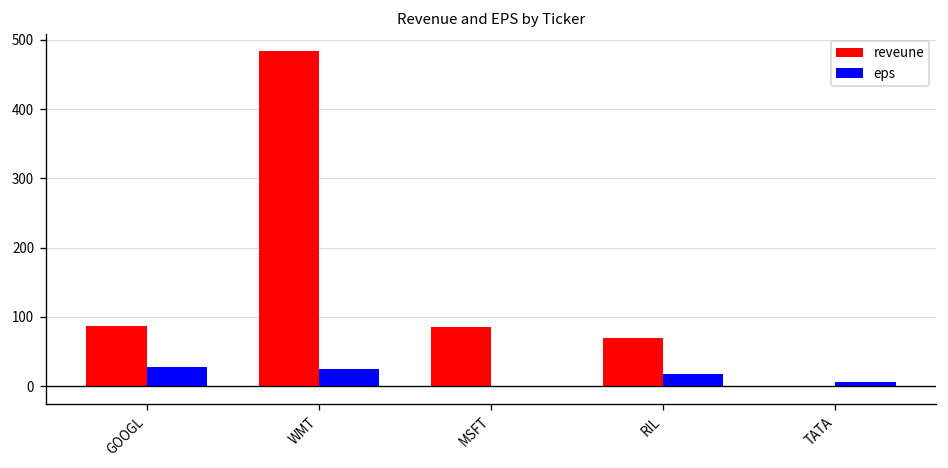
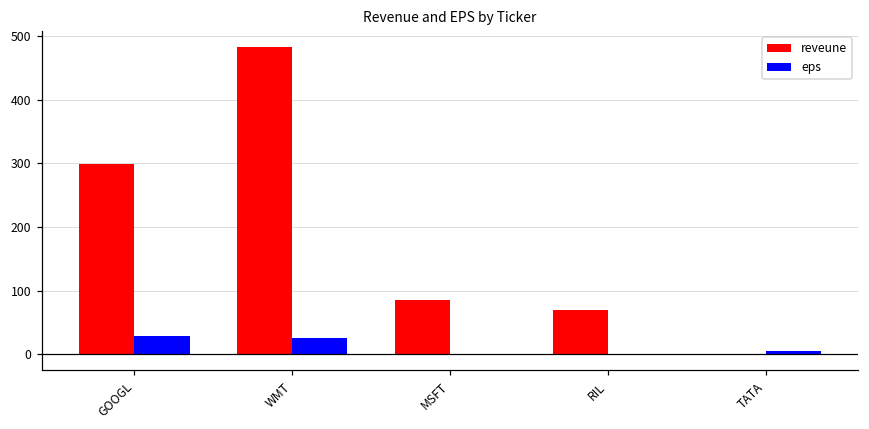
reveune, GOOGL: 90 -> 300
eps, RIL: 20 -> 0
